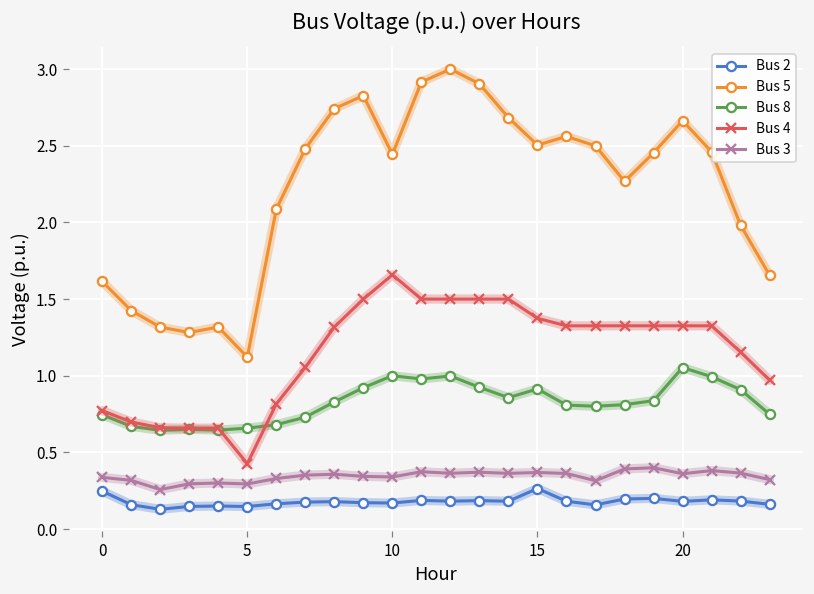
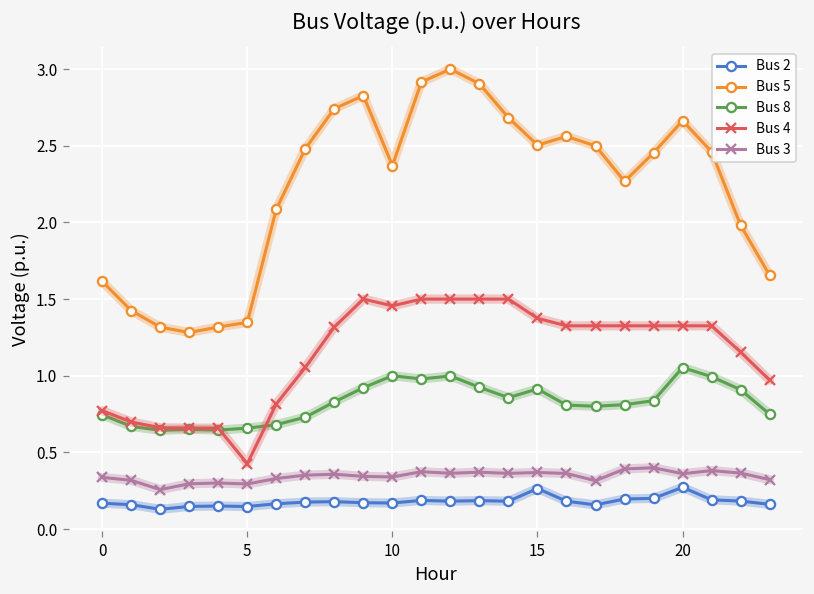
Bus 2, 0: 0.25 -> 0.17
Bus 5, 5: 1.12 -> 1.35
Bus 5, 10: 2.44 -> 2.37
Bus 4, 10: 1.66 -> 1.46
Bus 2, 20: 0.18 -> 0.27
